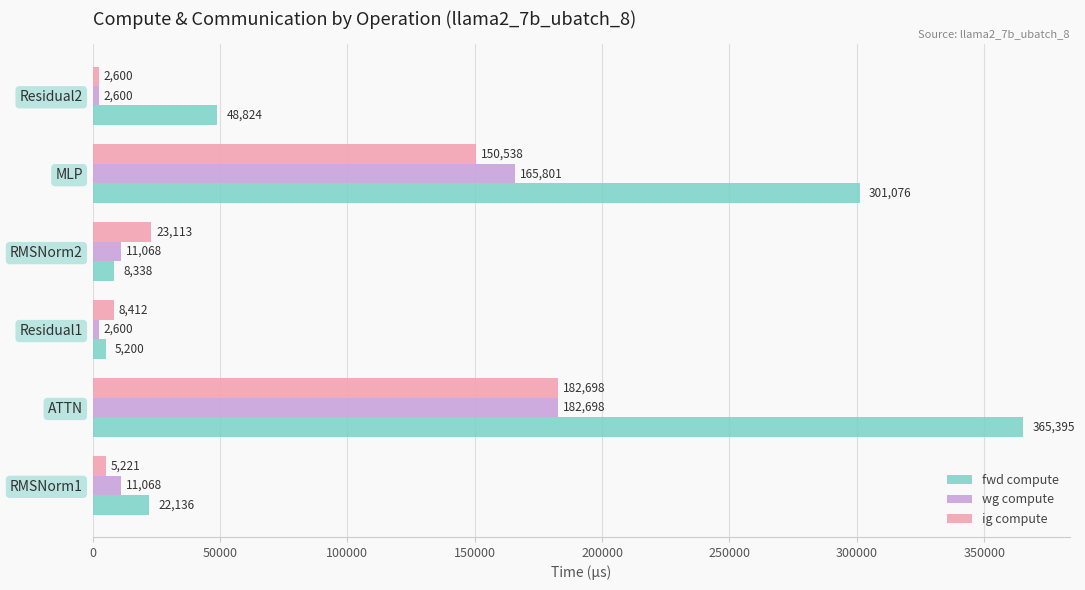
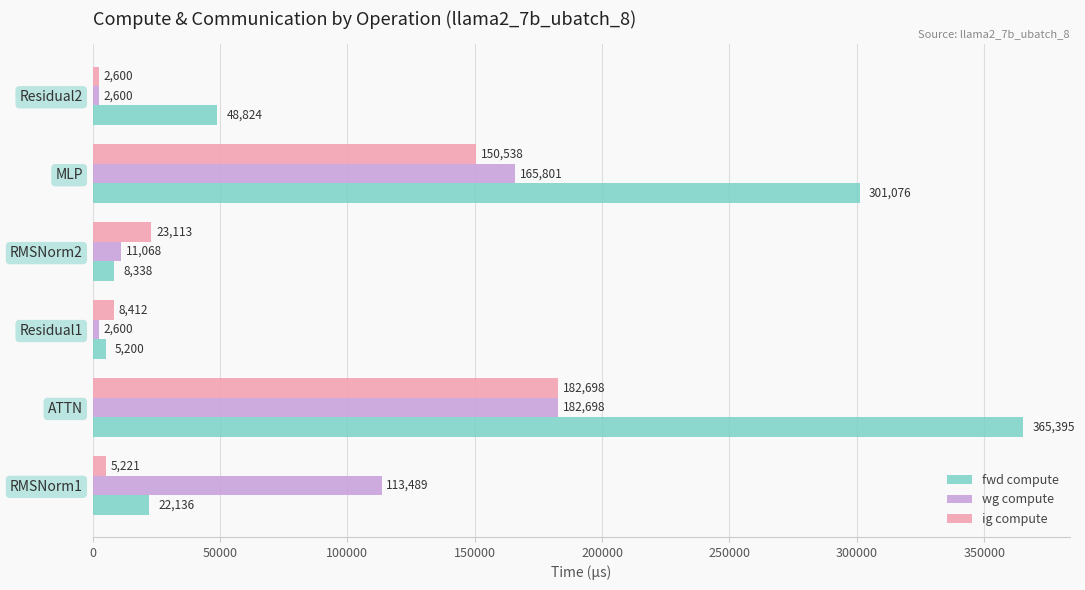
wg compute, RMSNorm1: 11,068 -> 113,489
